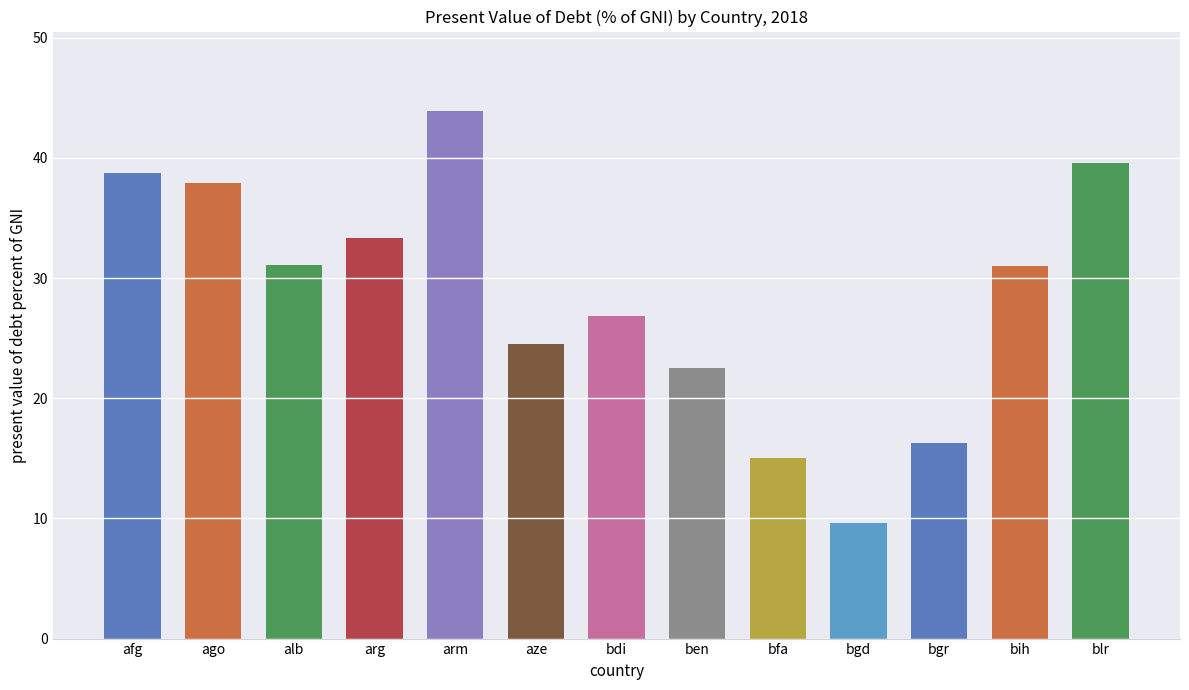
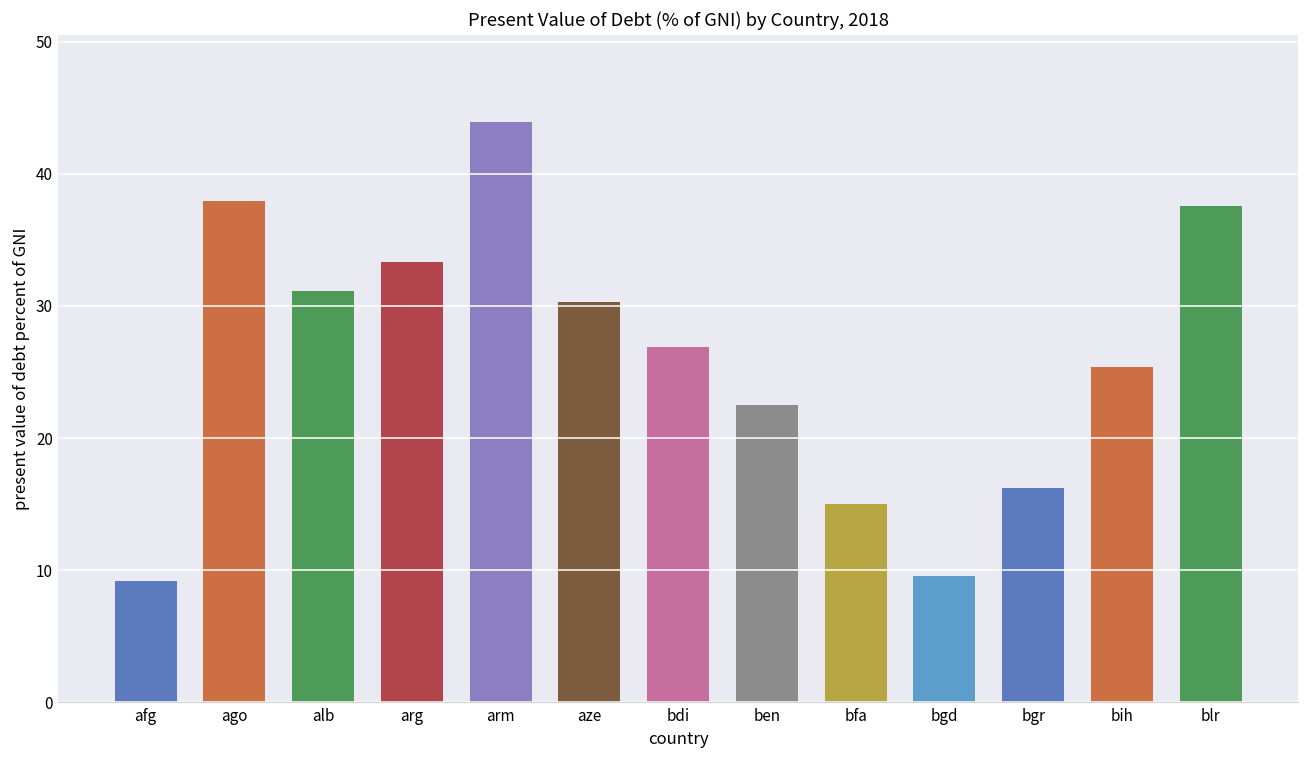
afg: 38.7 -> 9.2
aze: 24.5 -> 30.3
bih: 31.0 -> 25.3
blr: 39.6 -> 37.6
